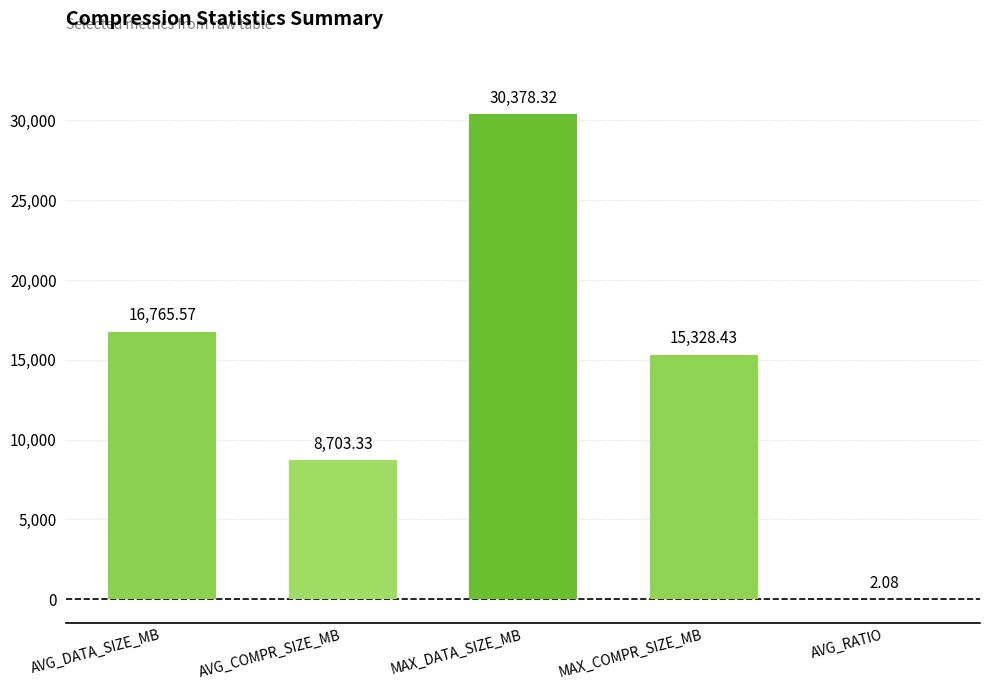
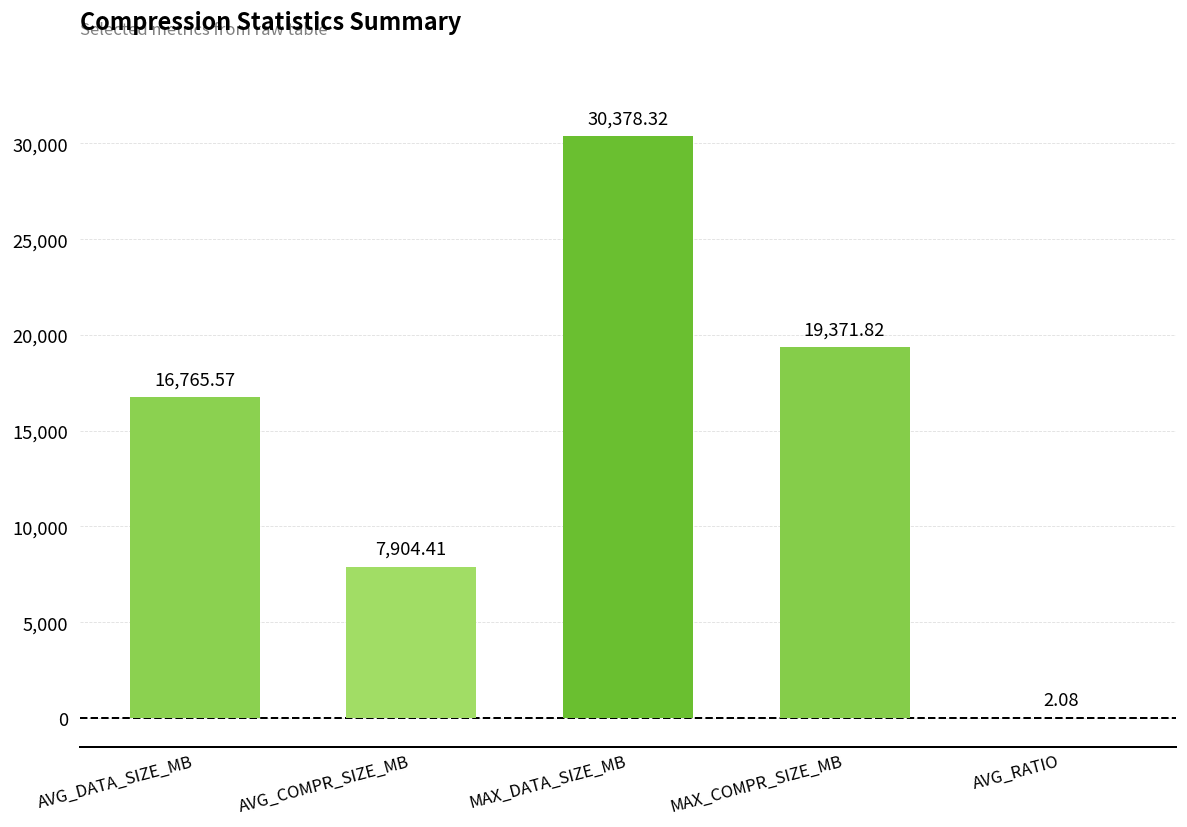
AVG_COMPR_SIZE_MB: 8,703.33 -> 7,904.41
MAX_COMPR_SIZE_MB: 15,328.43 -> 19,371.82
